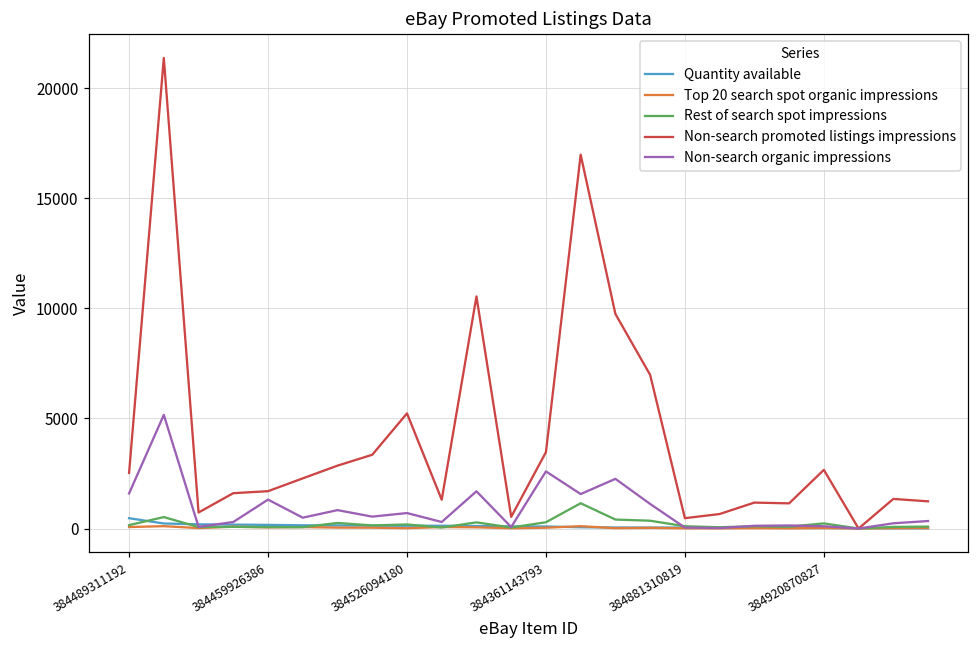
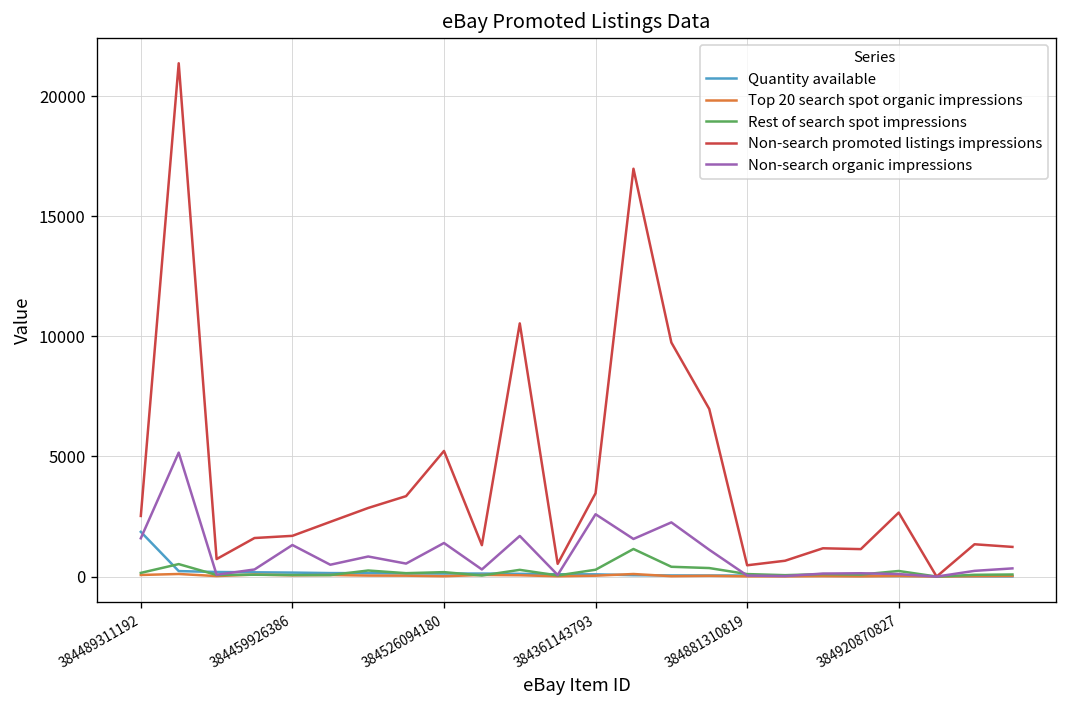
Quantity available, 384489311192: 500 -> 1900
Non-search organic impressions, 384526094180: 700 -> 1400
